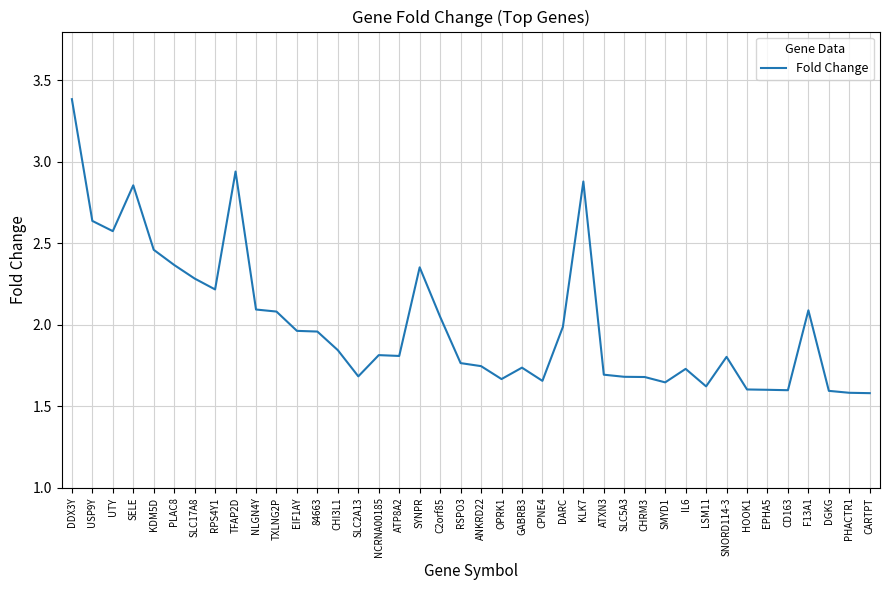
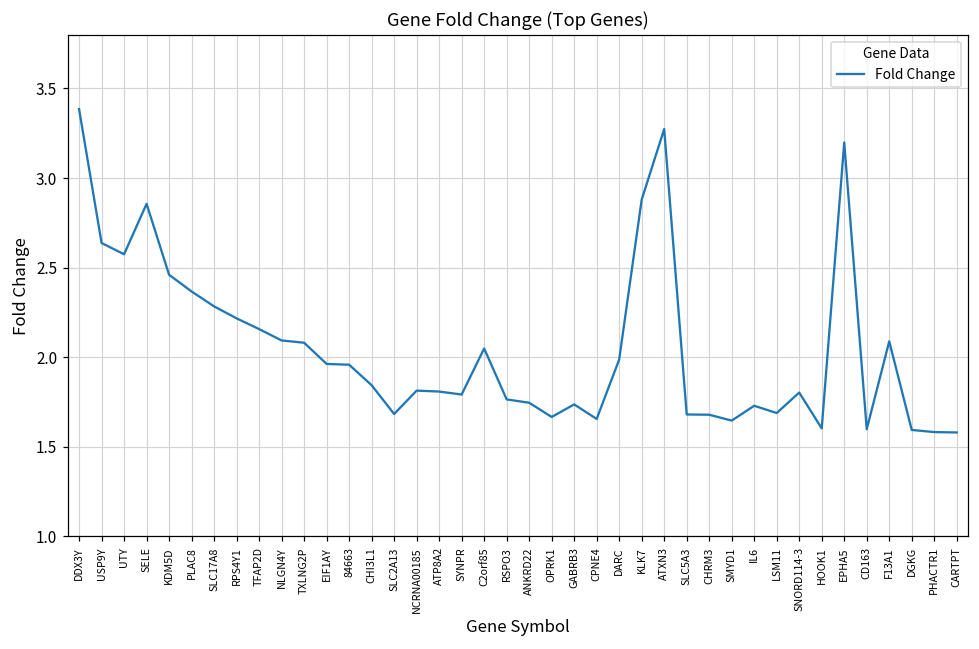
TFAP2D: 2.94 -> 2.16
SYNPR: 2.35 -> 1.79
ATXN3: 1.69 -> 3.27
LSM11: 1.62 -> 1.69
EPHA5: 1.60 -> 3.20
